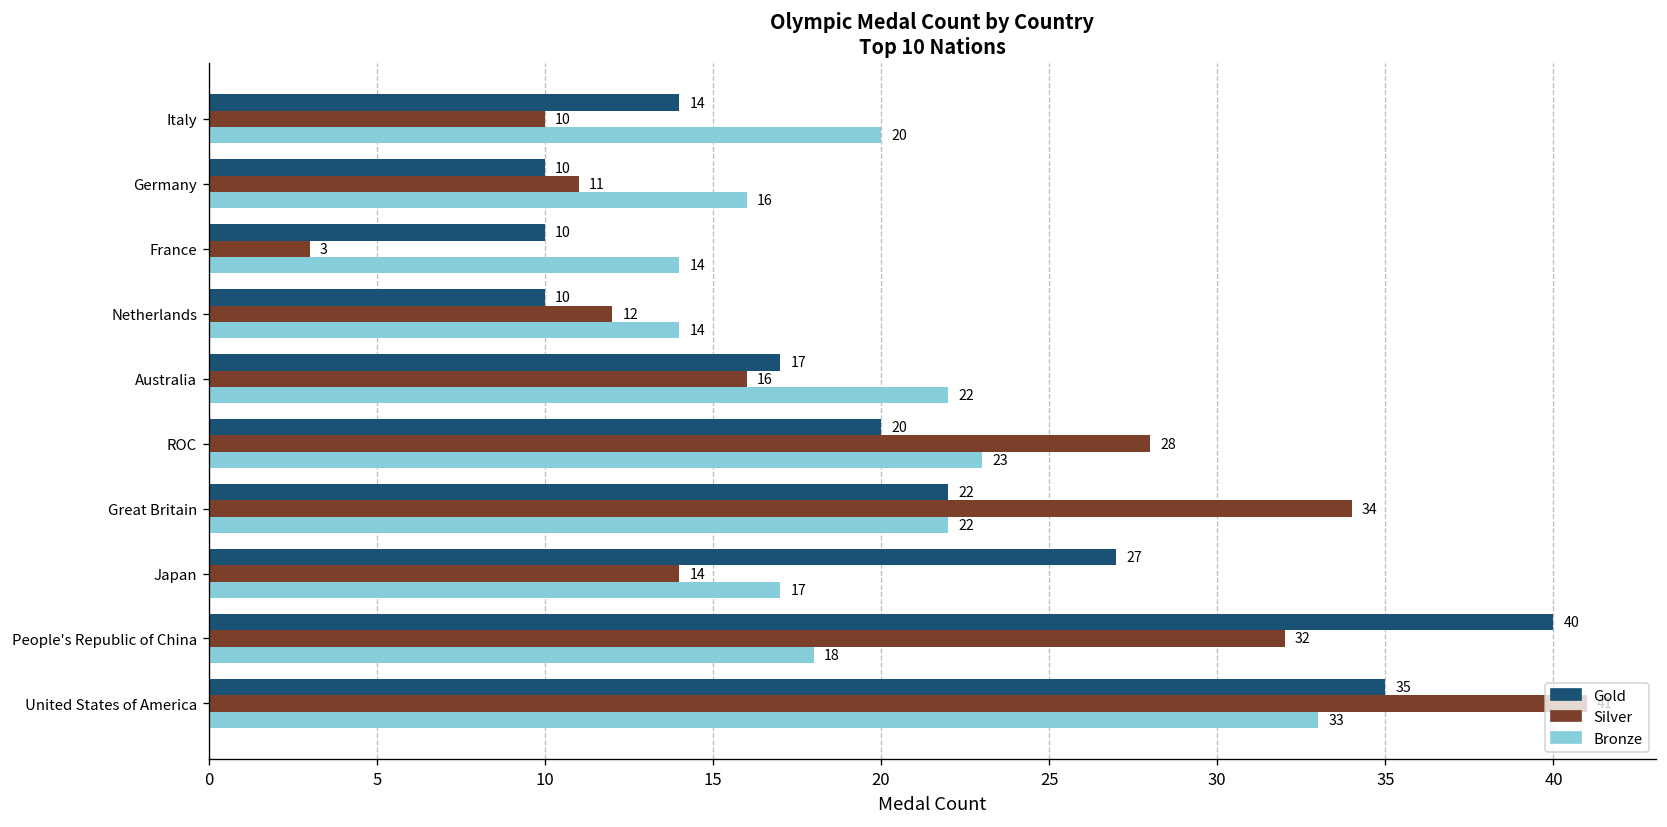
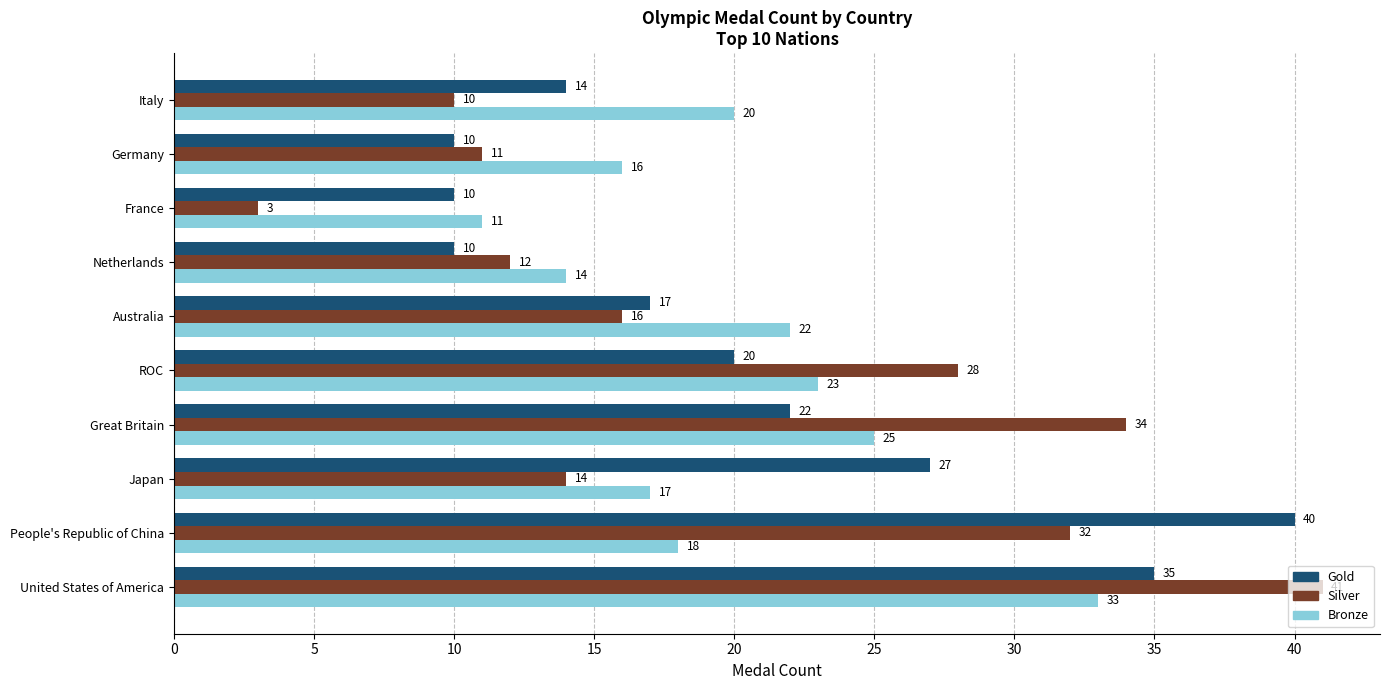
Bronze, France: 14 -> 11
Bronze, Great Britain: 22 -> 25
